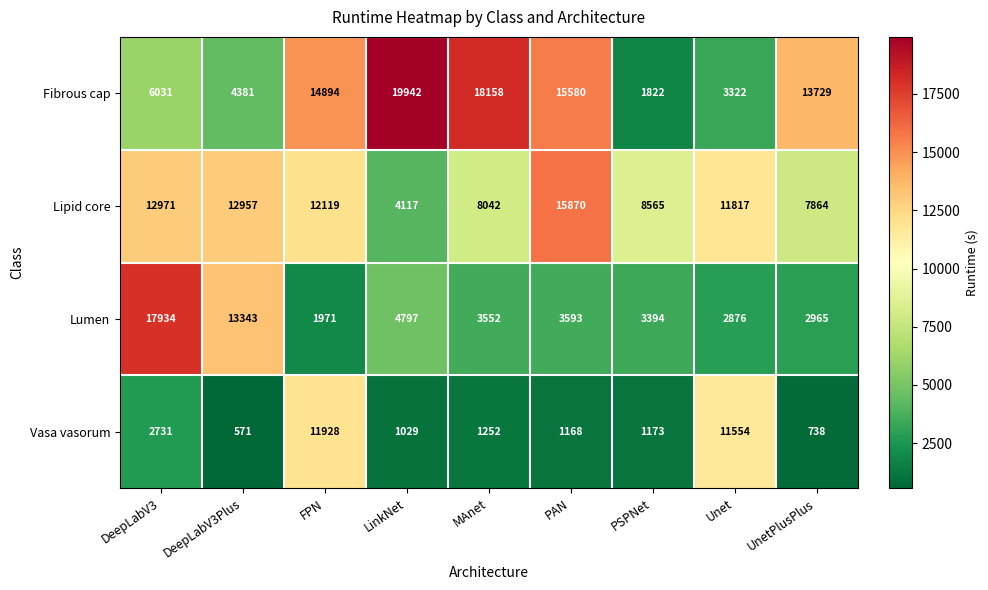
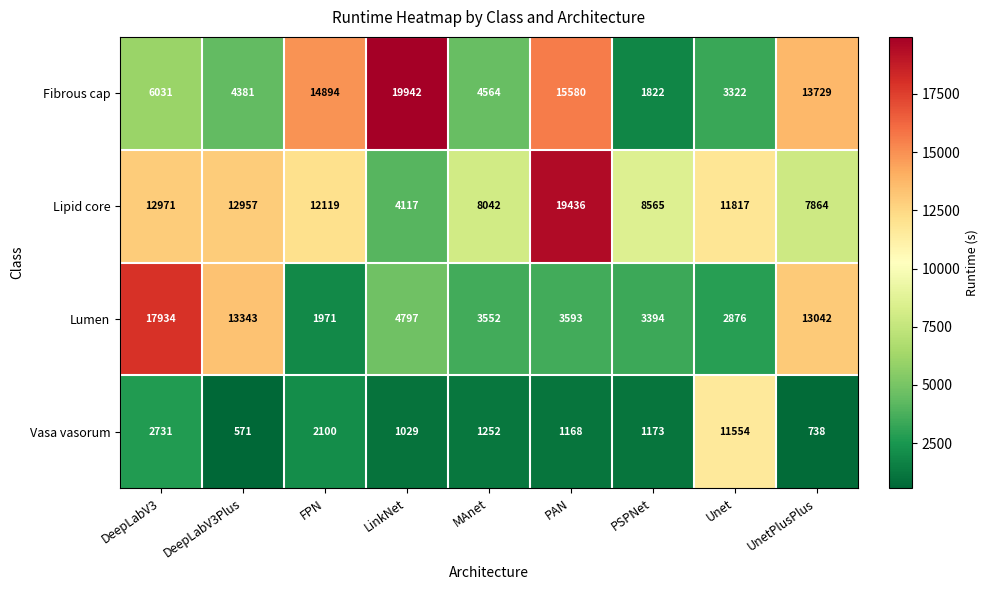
Fibrous cap, MAnet: 18158 -> 4564
Lipid core, PAN: 15870 -> 19436
Lumen, UnetPlusPlus: 2965 -> 13042
Vasa vasorum, FPN: 11928 -> 2100
